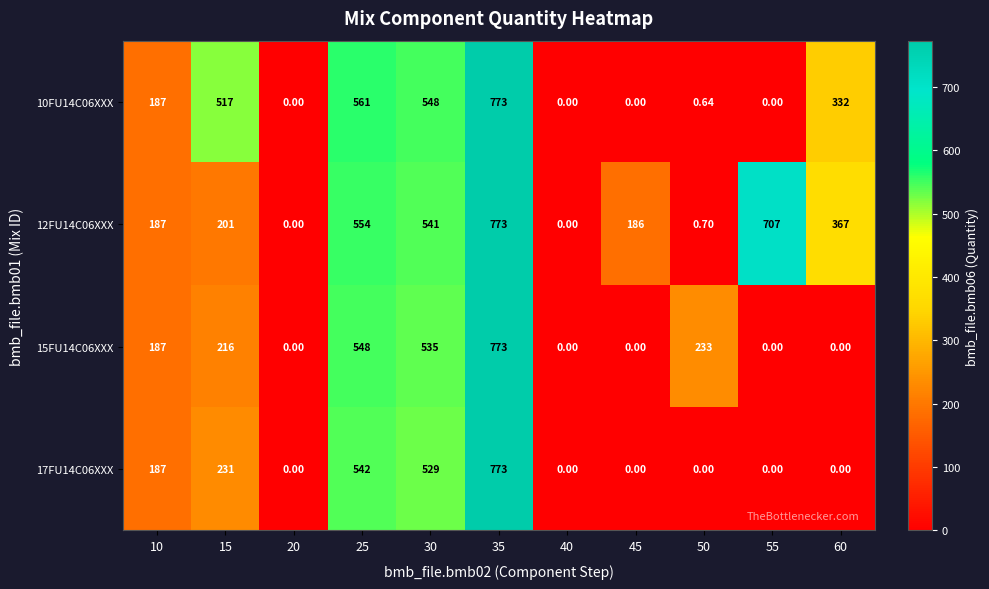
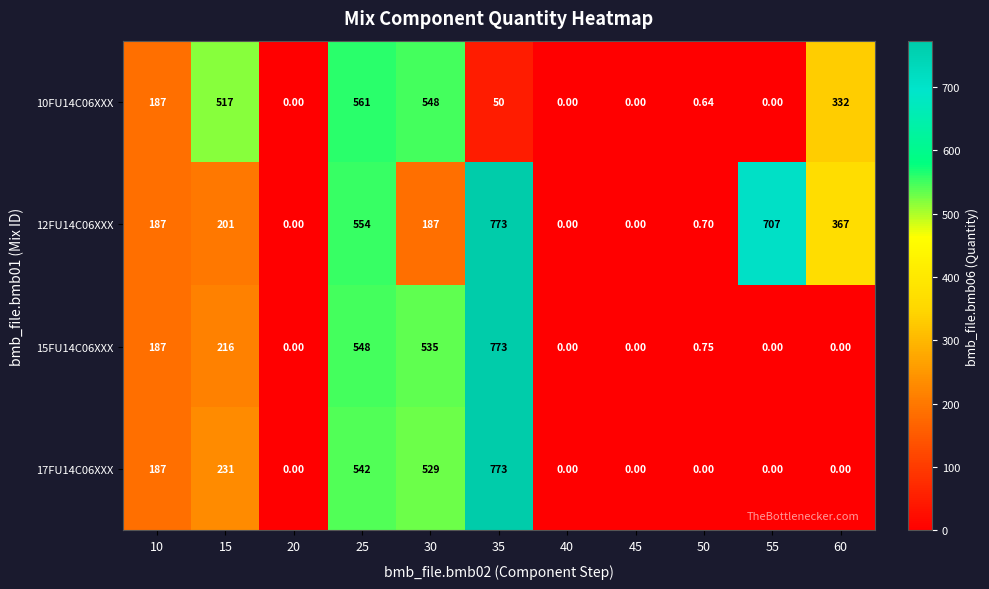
10FU14C06XXX, 35: 773 -> 50
12FU14C06XXX, 30: 541 -> 187
12FU14C06XXX, 45: 186 -> 0.00
15FU14C06XXX, 50: 233 -> 0.75
